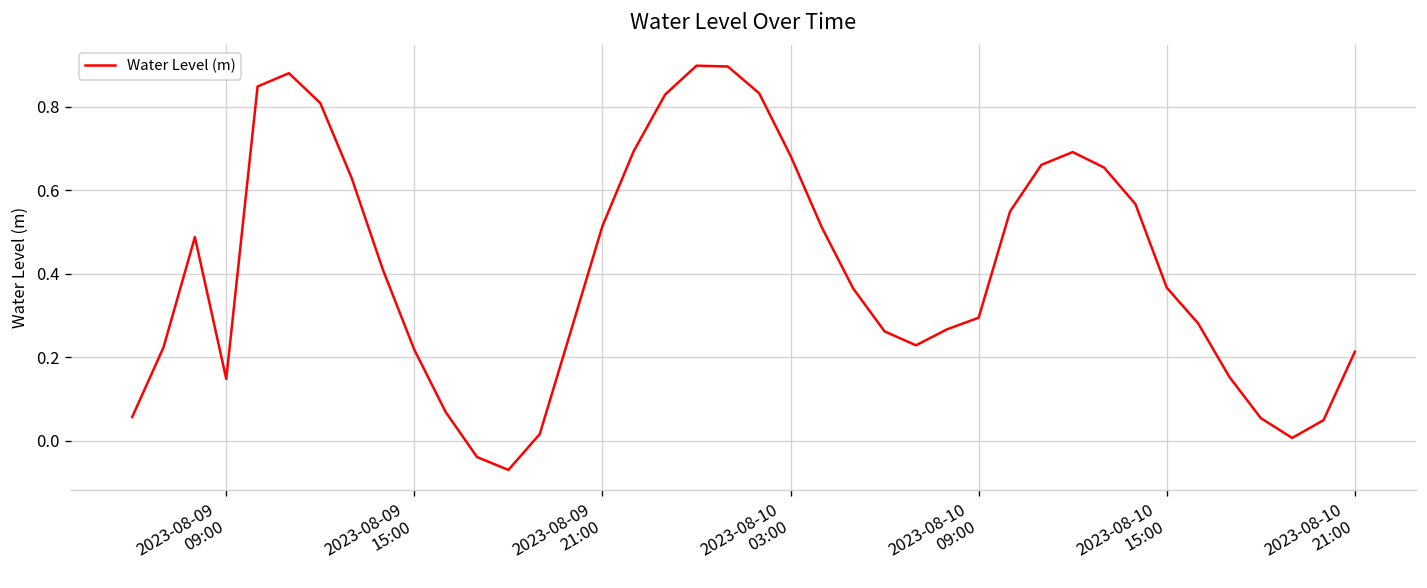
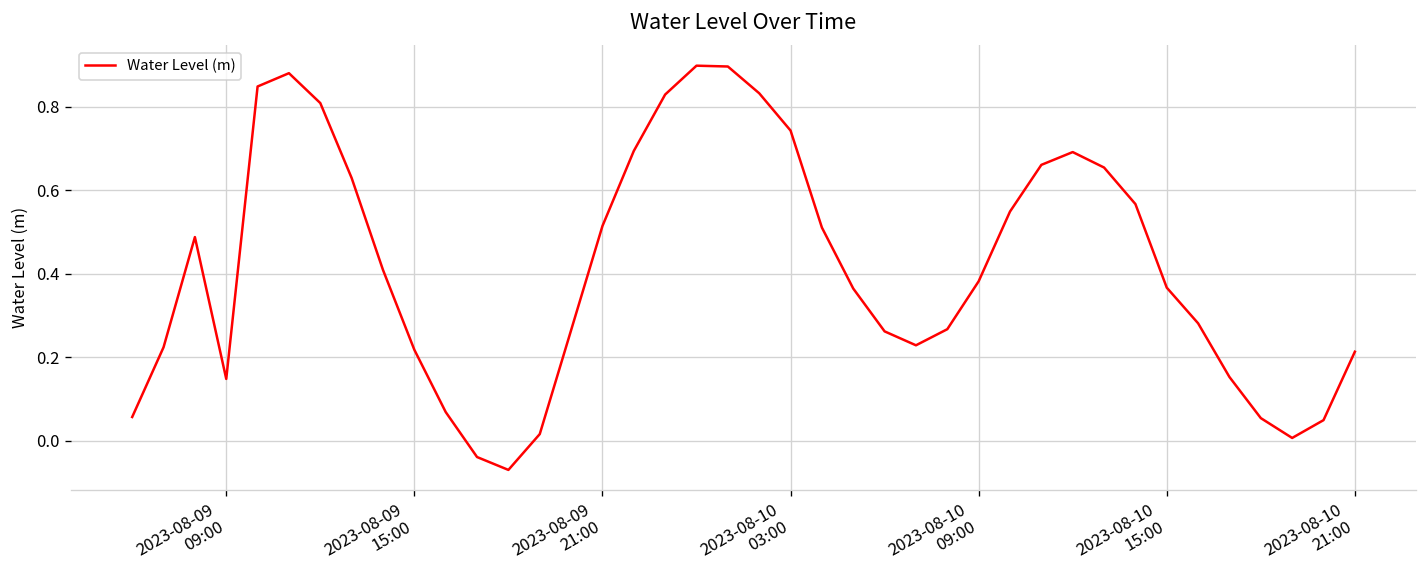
2023-08-10 03:00: 0.68 -> 0.74
2023-08-10 09:00: 0.29 -> 0.38
